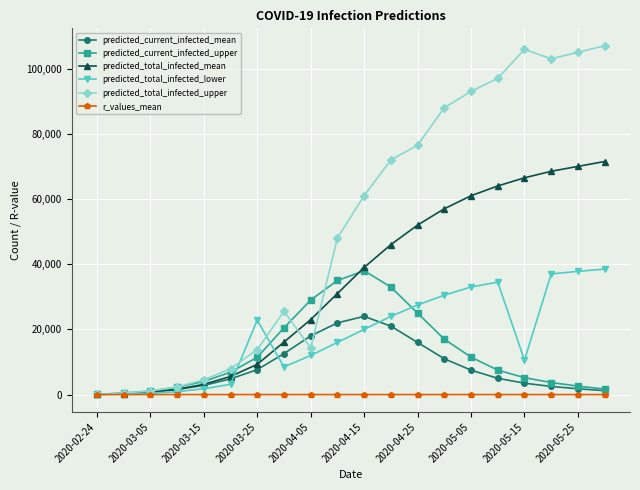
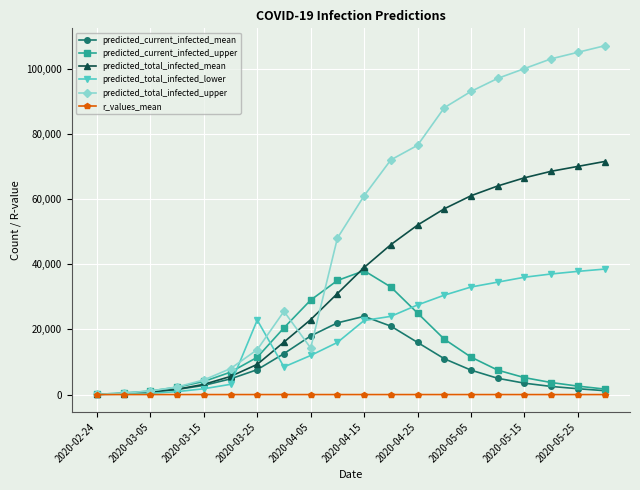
predicted_total_infected_lower, 2020-04-15: 20,000 -> 23,000
predicted_total_infected_lower, 2020-05-15: 11,000 -> 36,000
predicted_total_infected_upper, 2020-05-15: 106,000 -> 100,000
